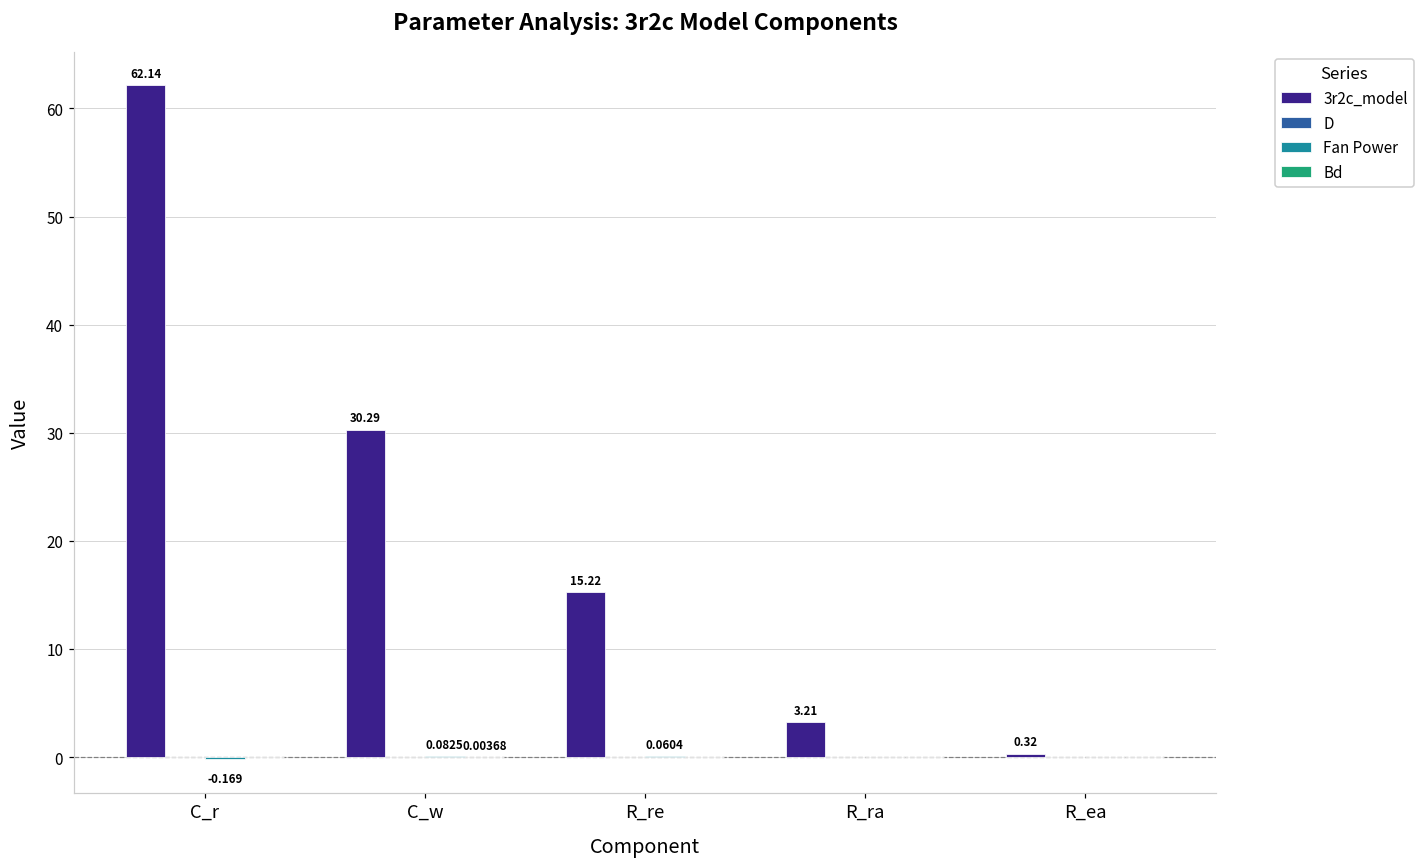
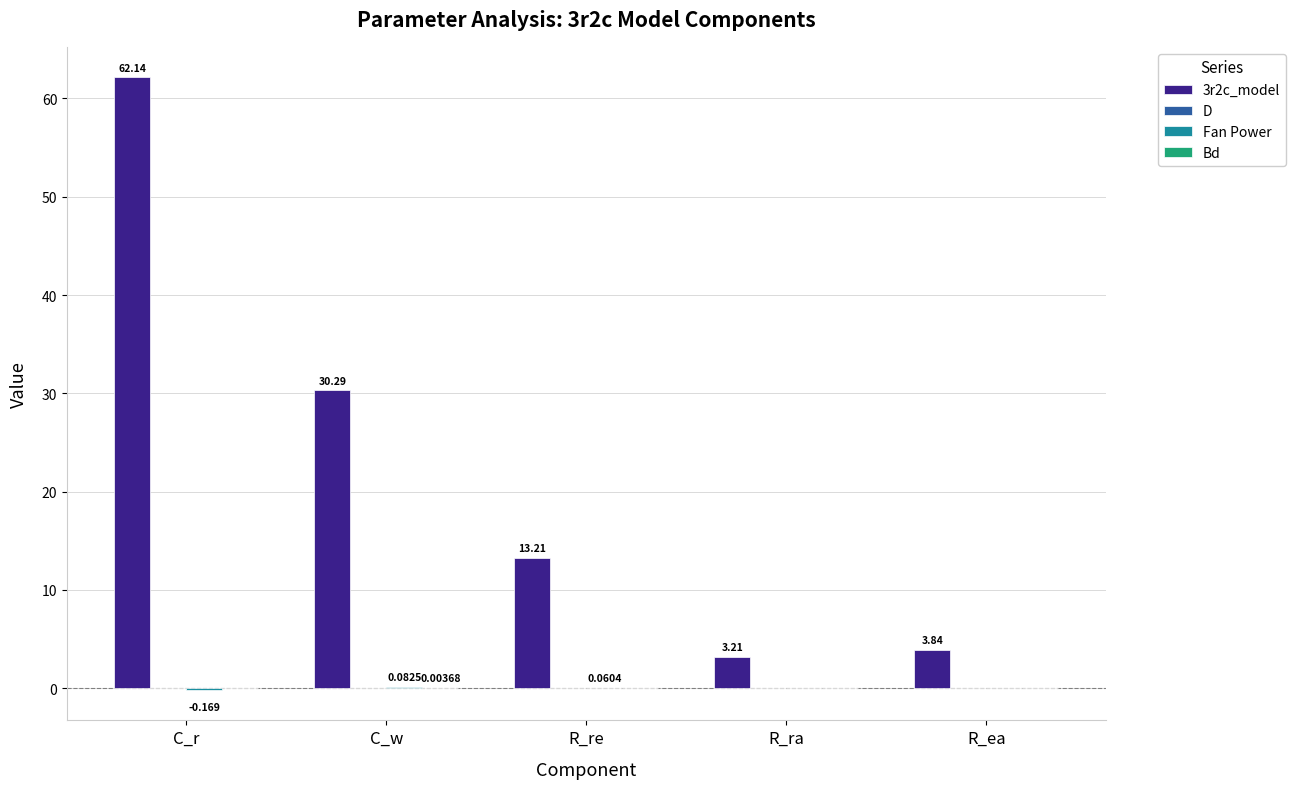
3r2c_model, R_re: 15.22 -> 13.21
3r2c_model, R_ea: 0.32 -> 3.84
